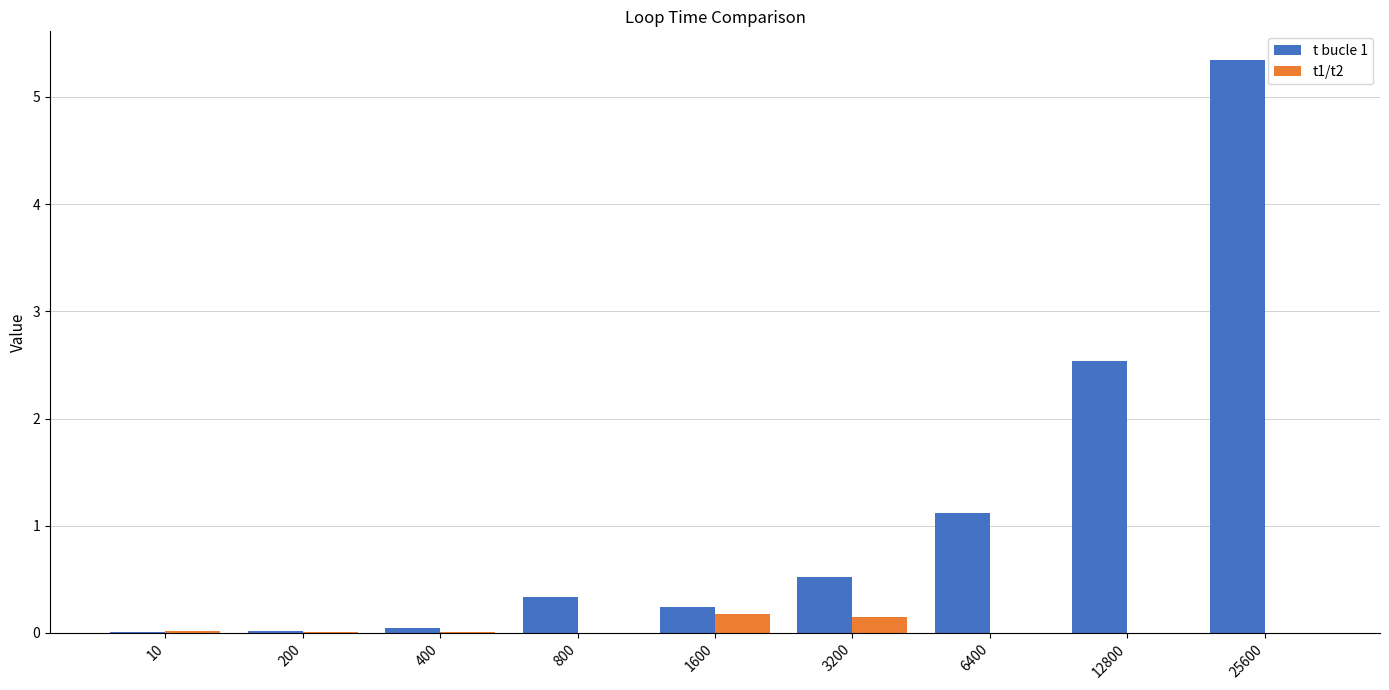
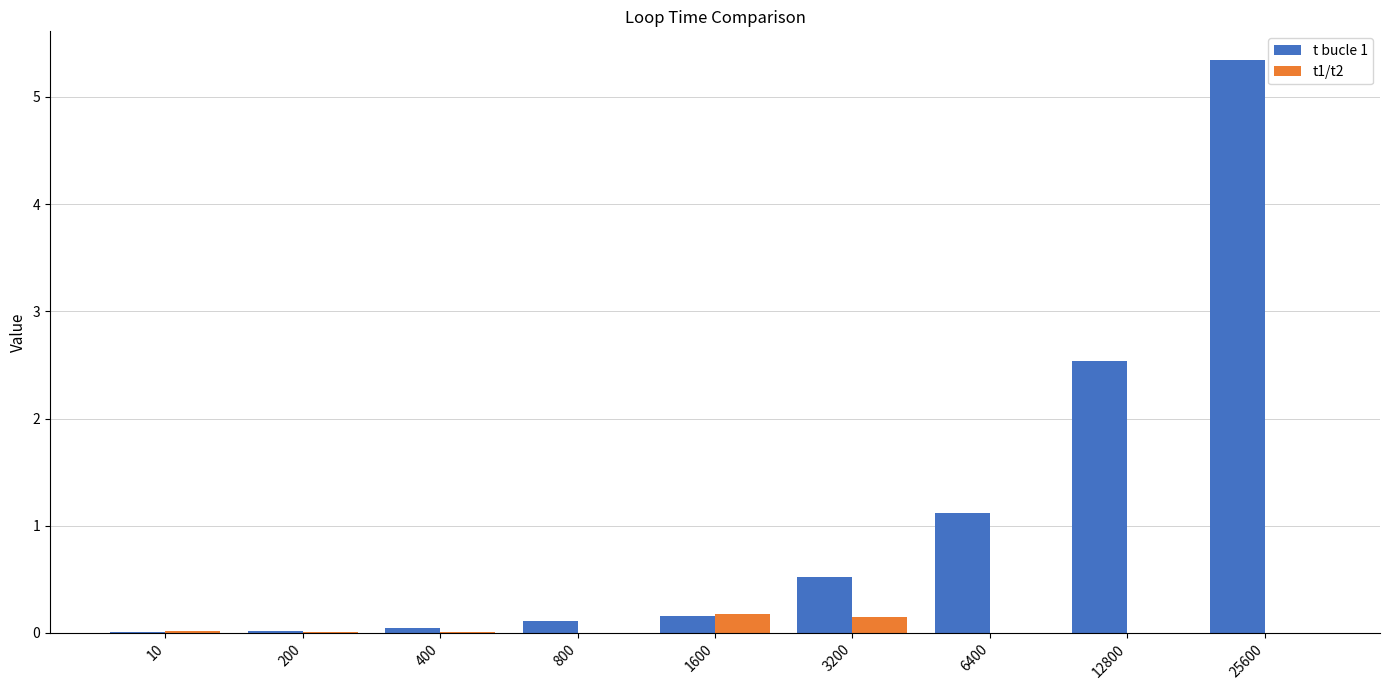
t bucle 1, 800: 0.33 -> 0.12
t bucle 1, 1600: 0.25 -> 0.16
